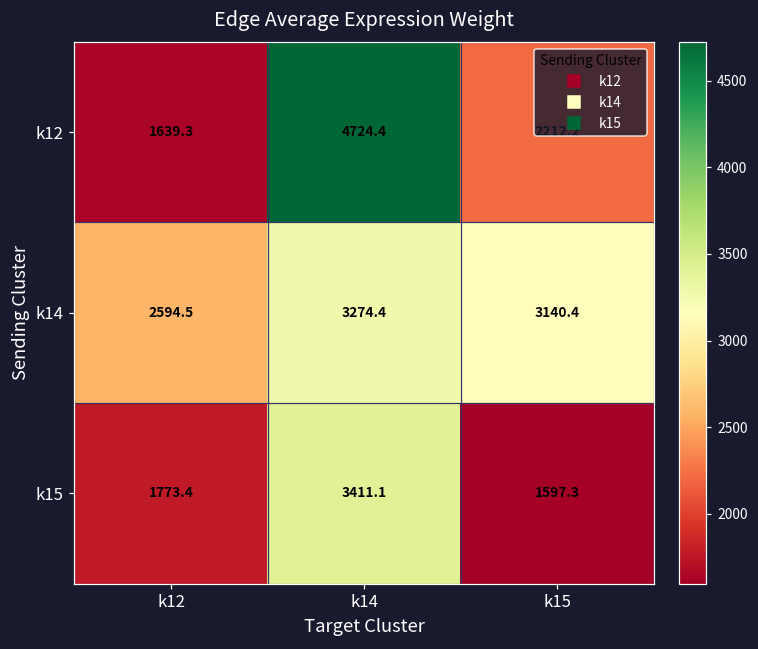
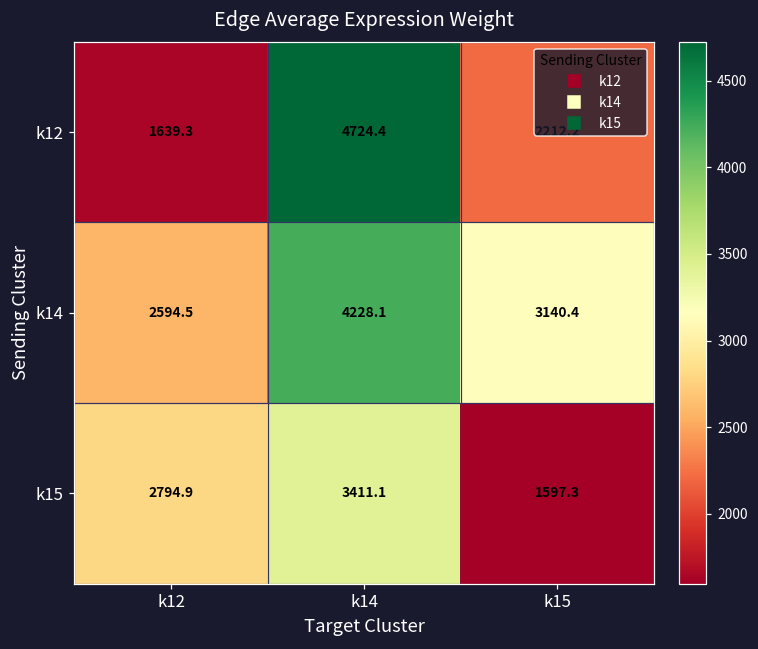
k14, k14: 3274.4 -> 4228.1
k15, k12: 1773.4 -> 2794.9
